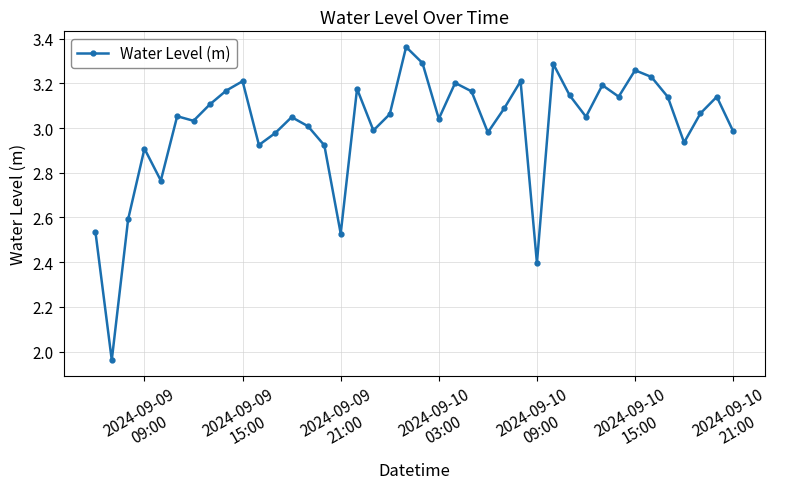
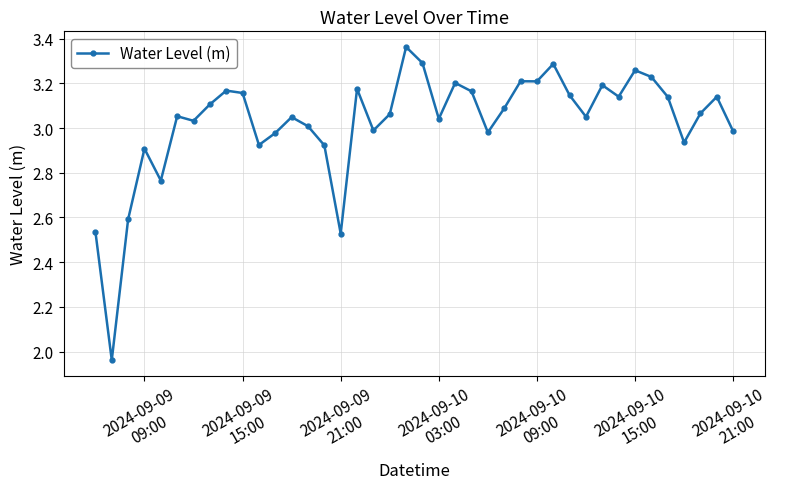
2024-09-09 15:00: 3.21 -> 3.16
2024-09-10 09:00: 2.40 -> 3.21
